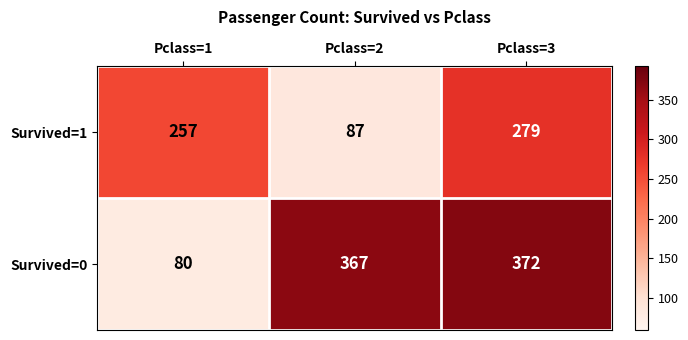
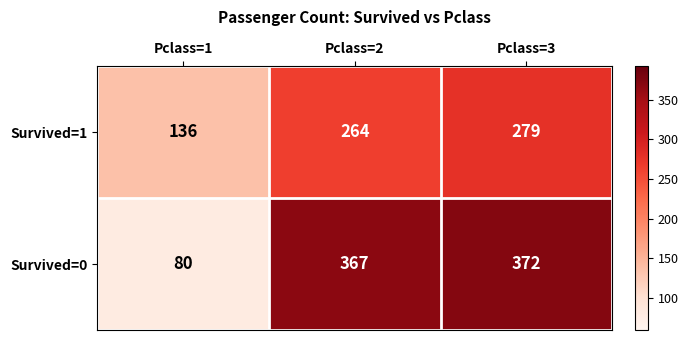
Survived=1, Pclass=1: 257 -> 136
Survived=1, Pclass=2: 87 -> 264
